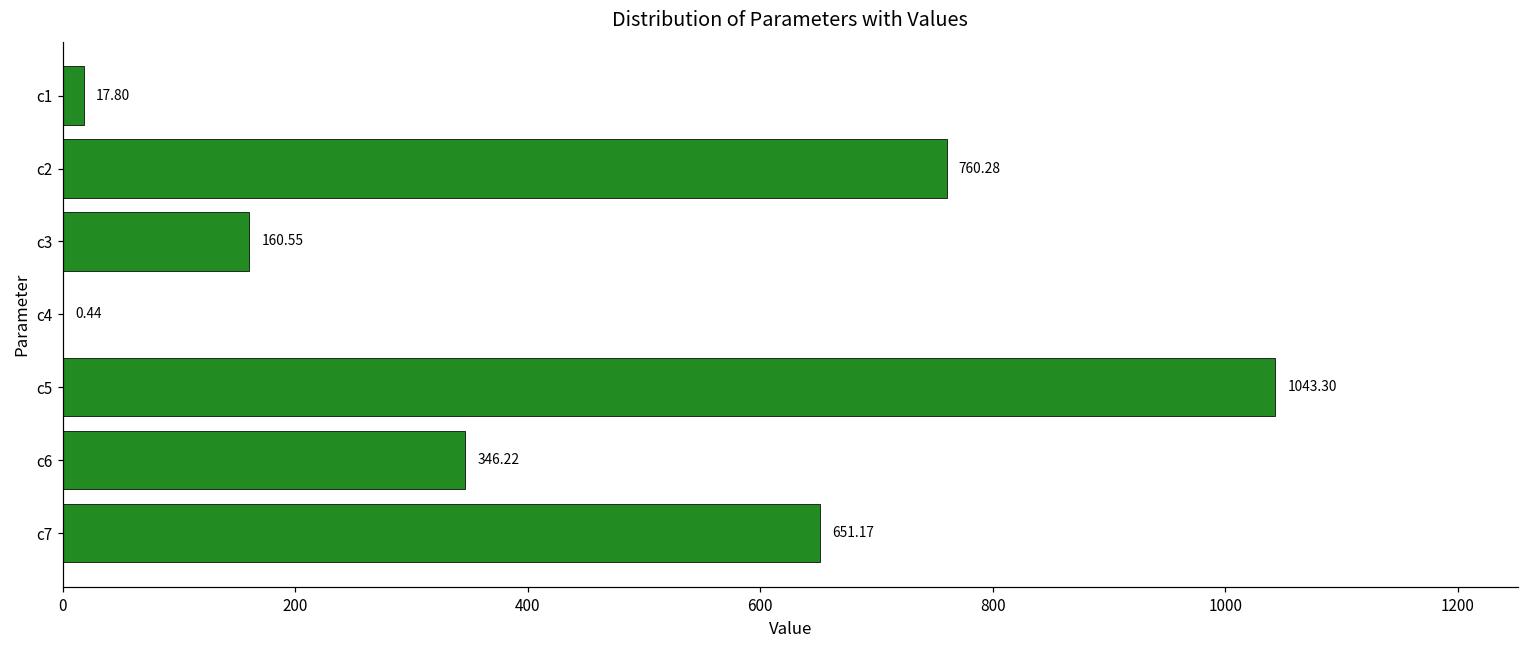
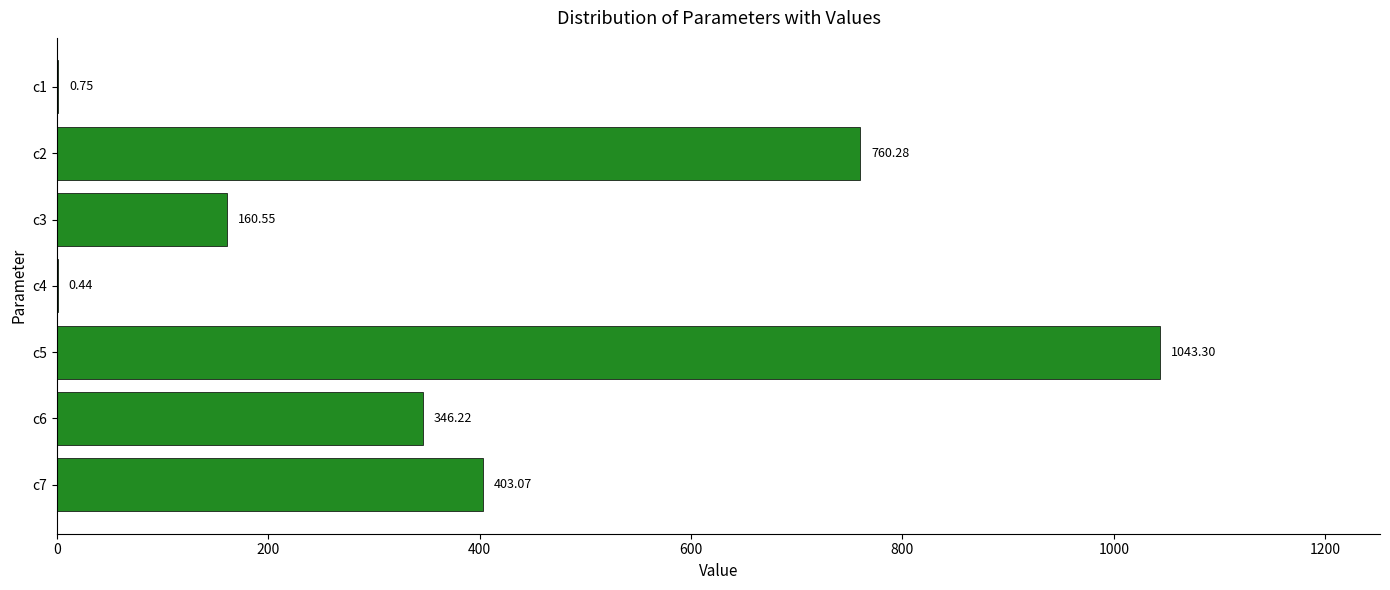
c1: 17.80 -> 0.75
c7: 651.17 -> 403.07
